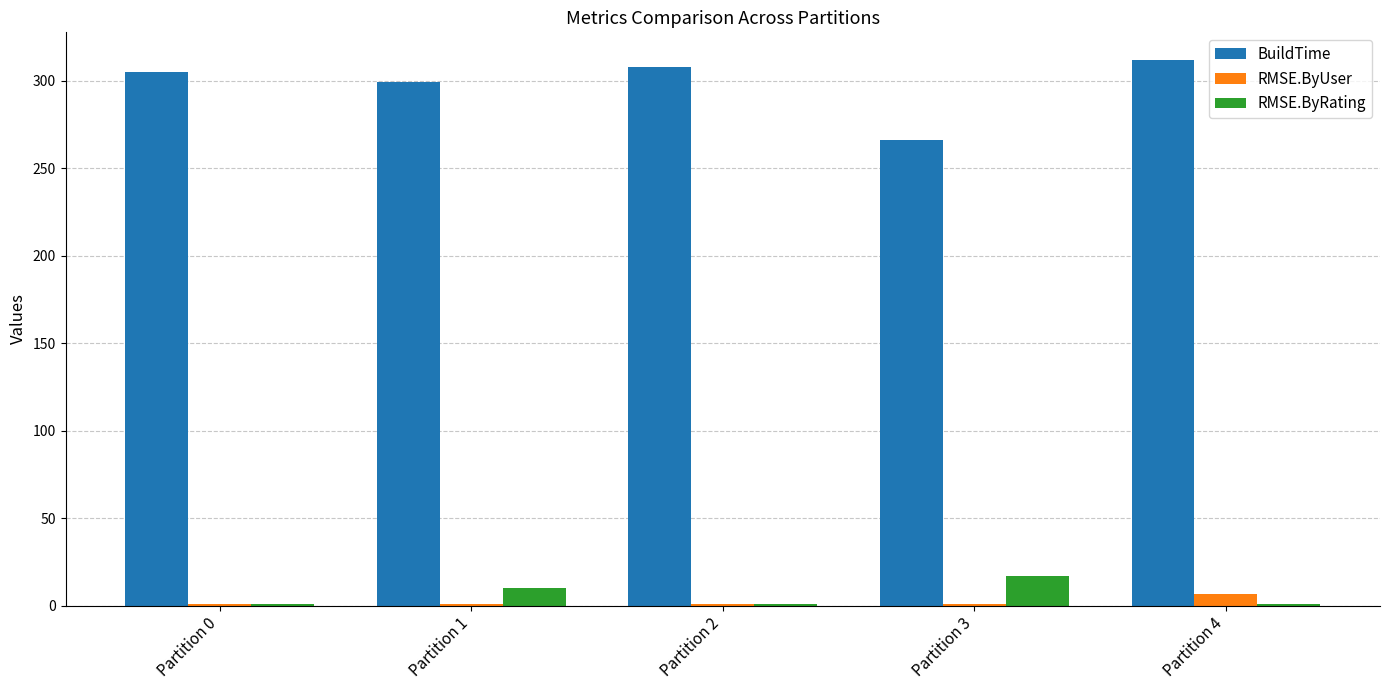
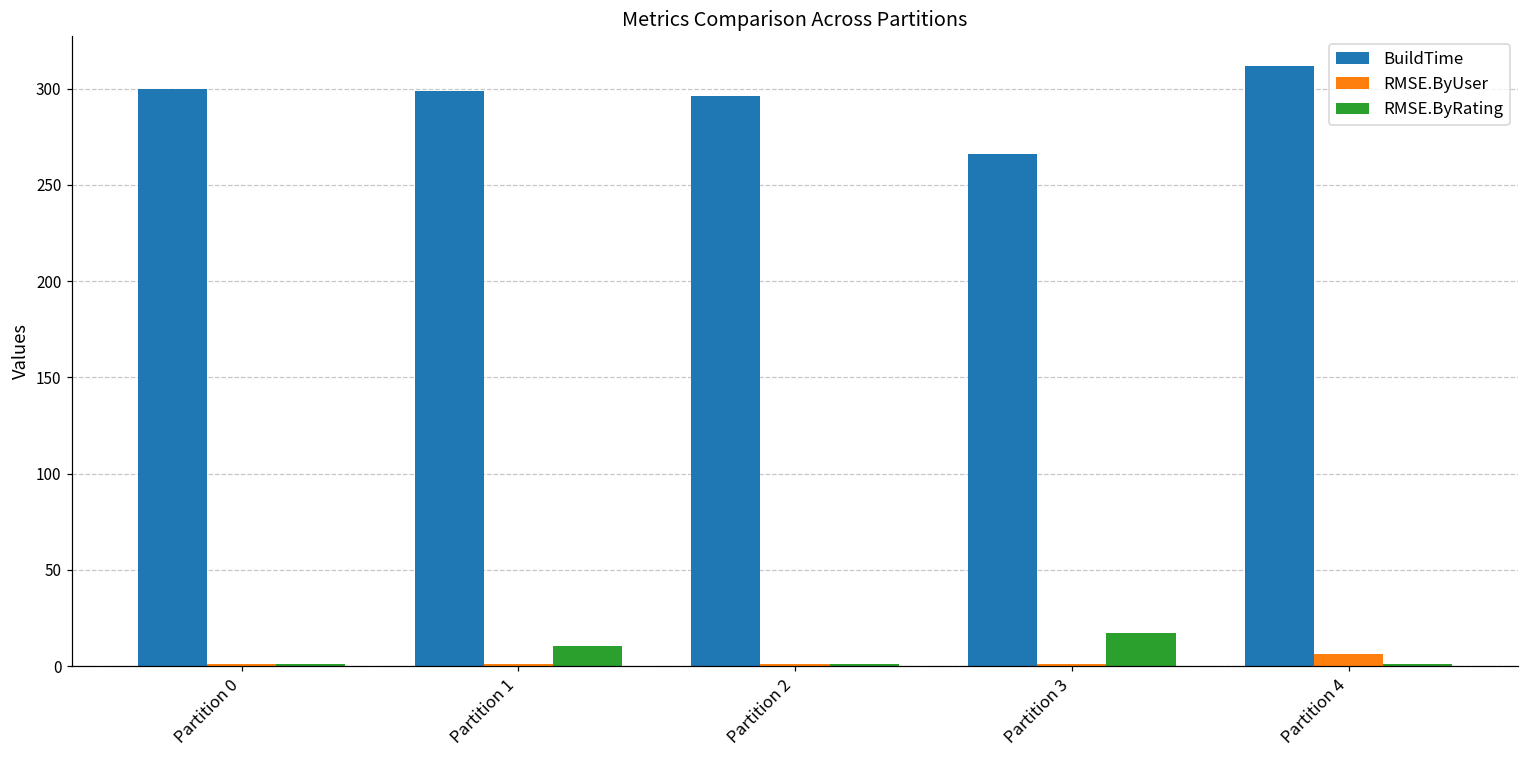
BuildTime, Partition 0: 305 -> 300
BuildTime, Partition 2: 308 -> 296
